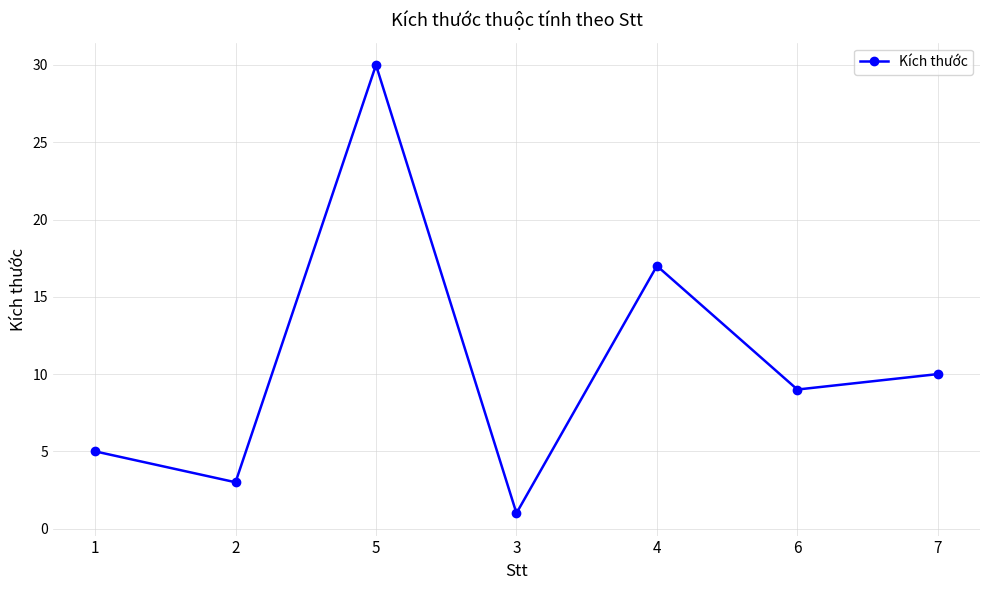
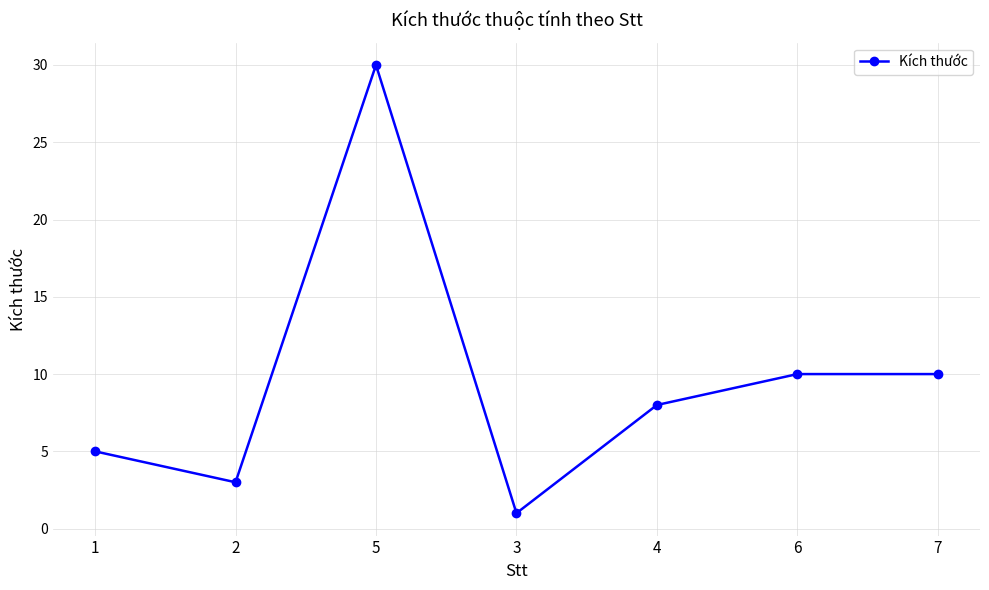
4: 17 -> 8
6: 9 -> 10
